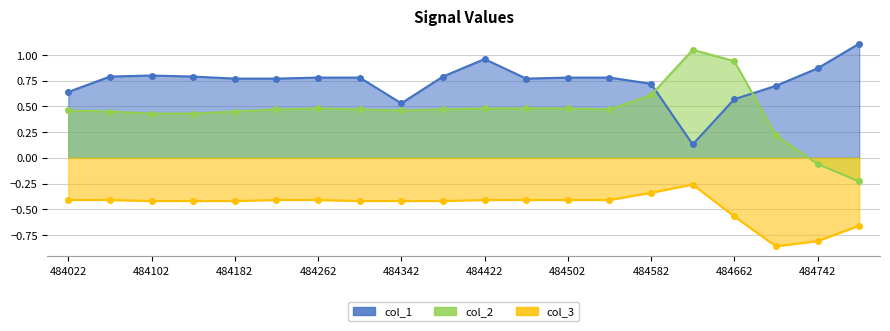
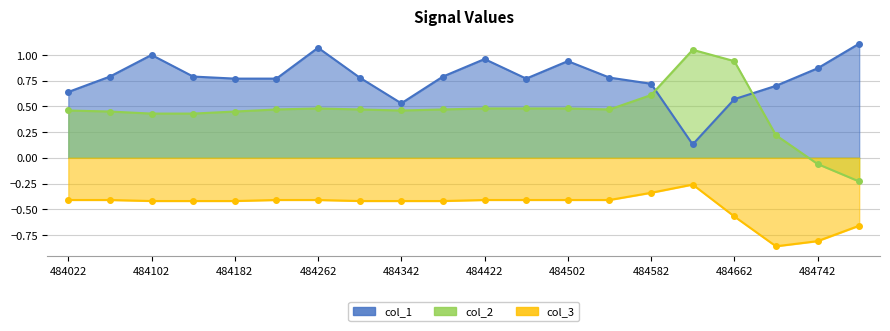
col_1, 484102: 0.8 -> 1.0
col_1, 484262: 0.78 -> 1.07
col_1, 484502: 0.78 -> 0.94
